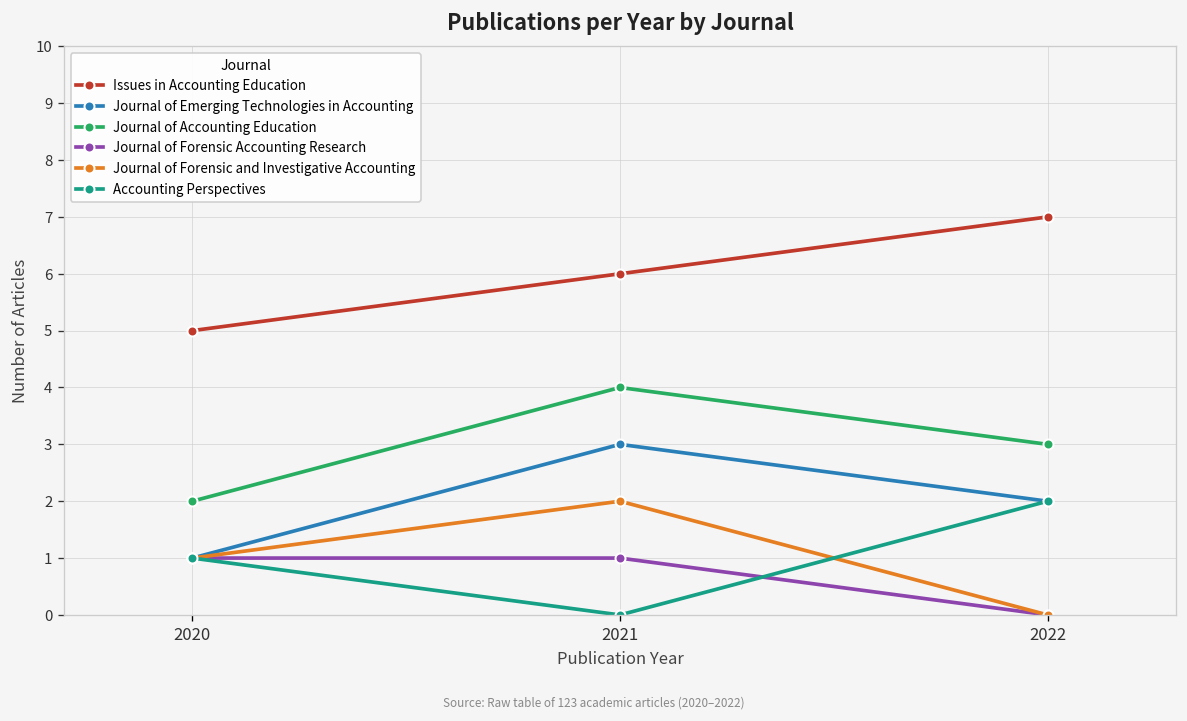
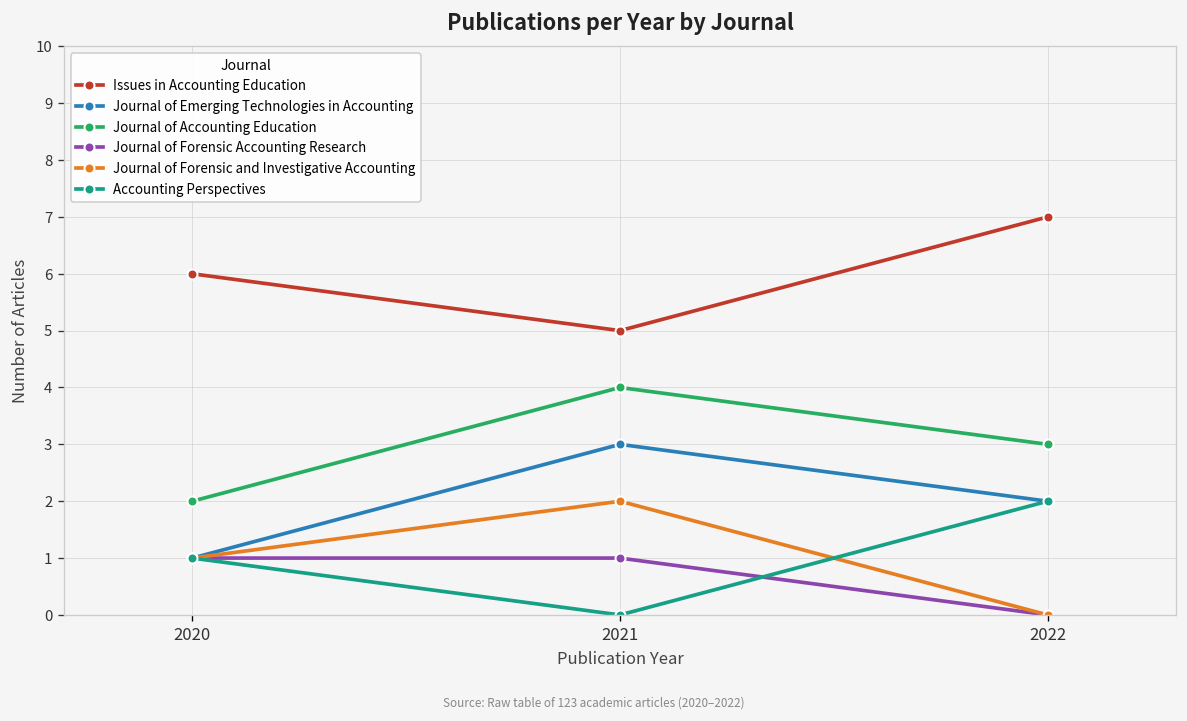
Issues in Accounting Education, 2020: 5 -> 6
Issues in Accounting Education, 2021: 6 -> 5
